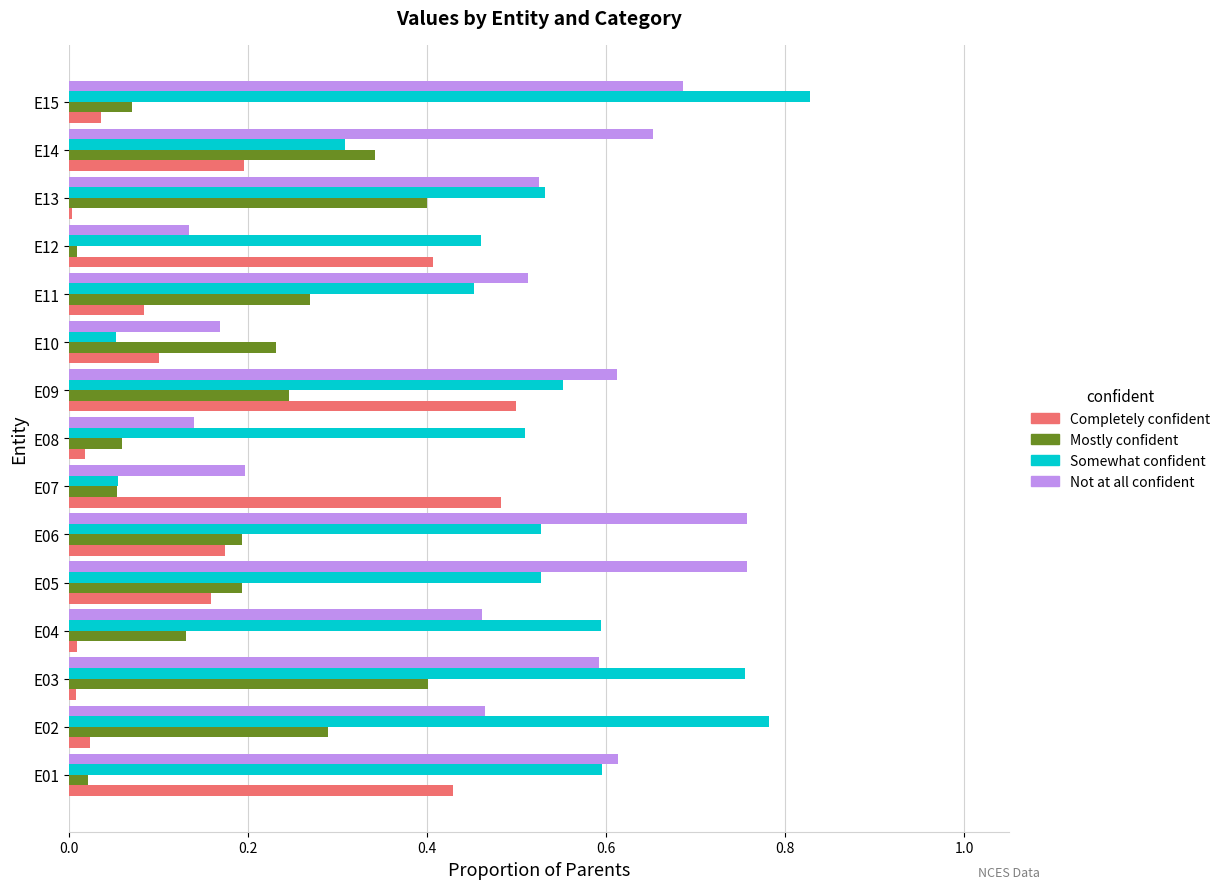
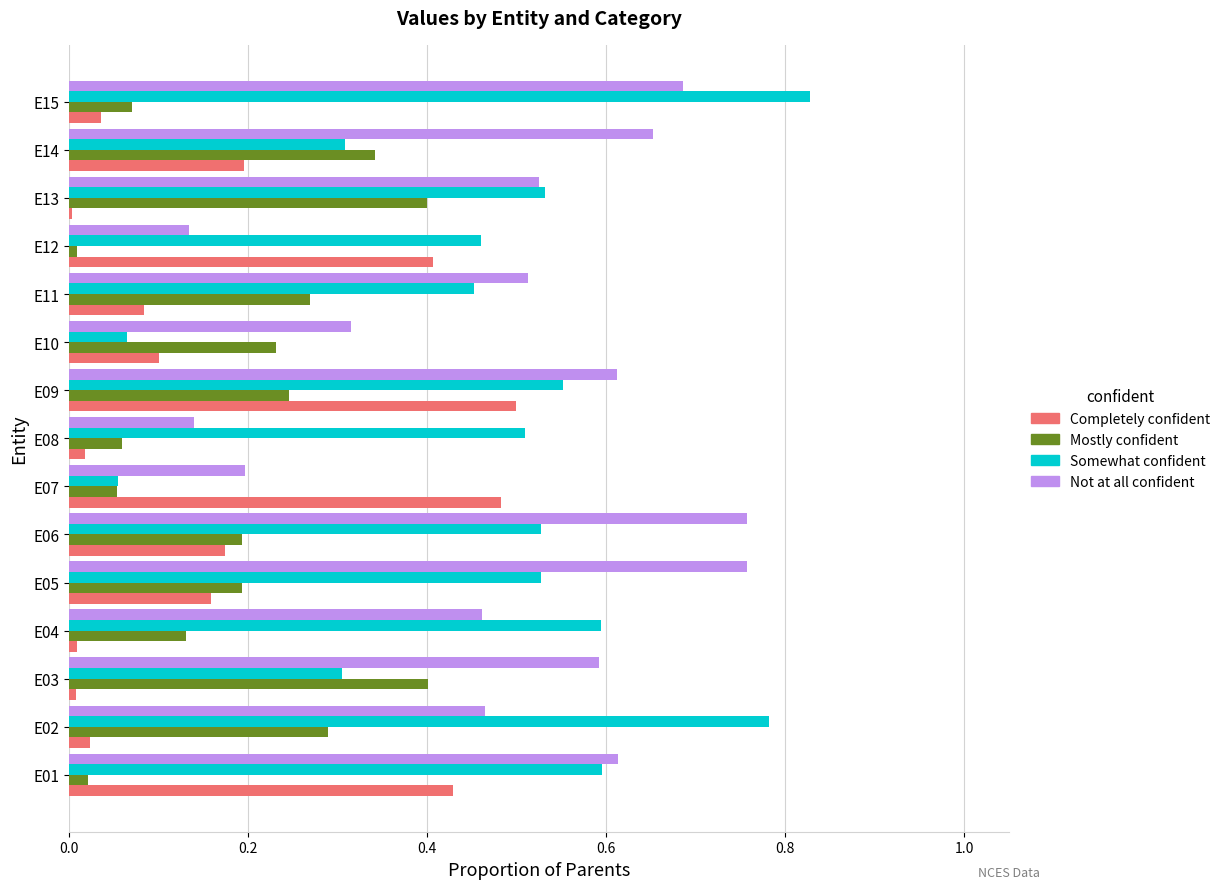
Not at all confident, E10: 0.17 -> 0.31
Somewhat confident, E10: 0.05 -> 0.06
Somewhat confident, E03: 0.76 -> 0.30
